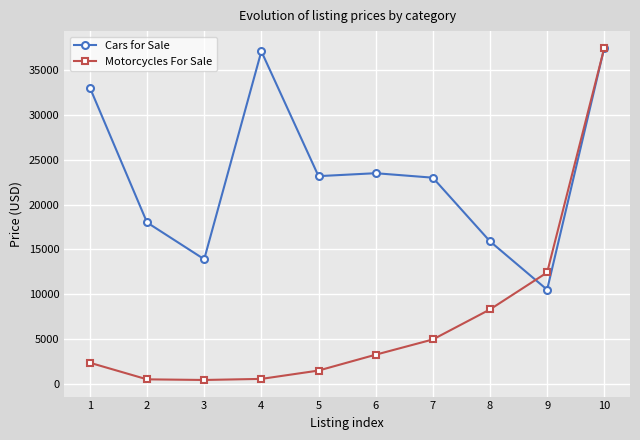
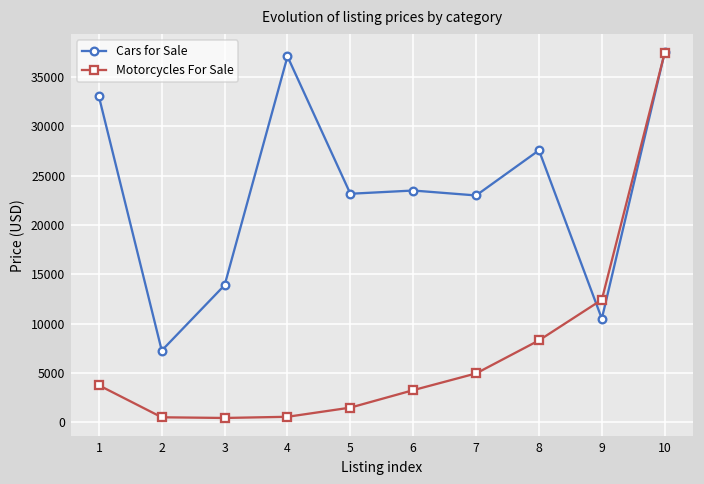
Motorcycles For Sale, 1: 2000 -> 4000
Cars for Sale, 2: 18000 -> 7000
Cars for Sale, 8: 16000 -> 28000
